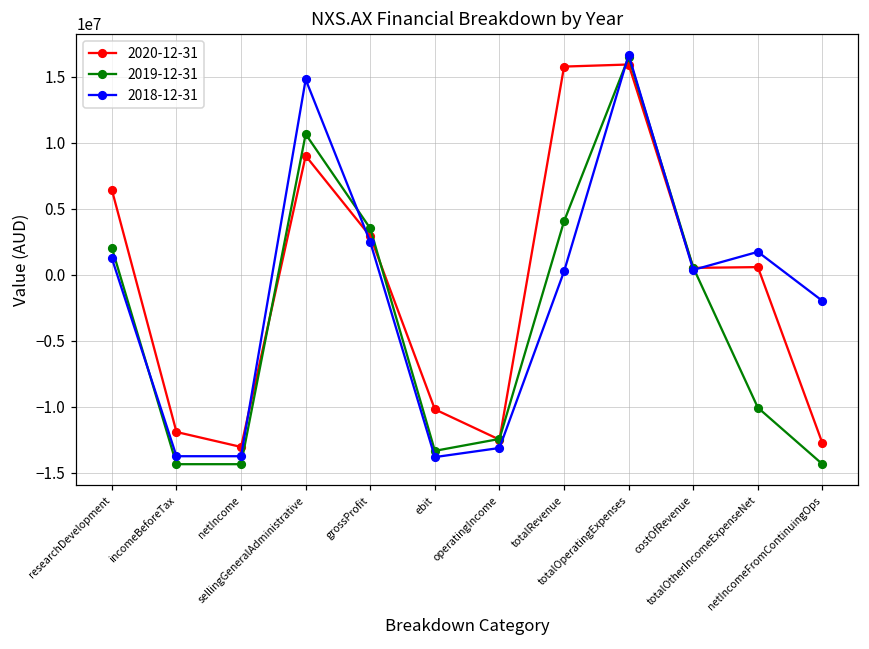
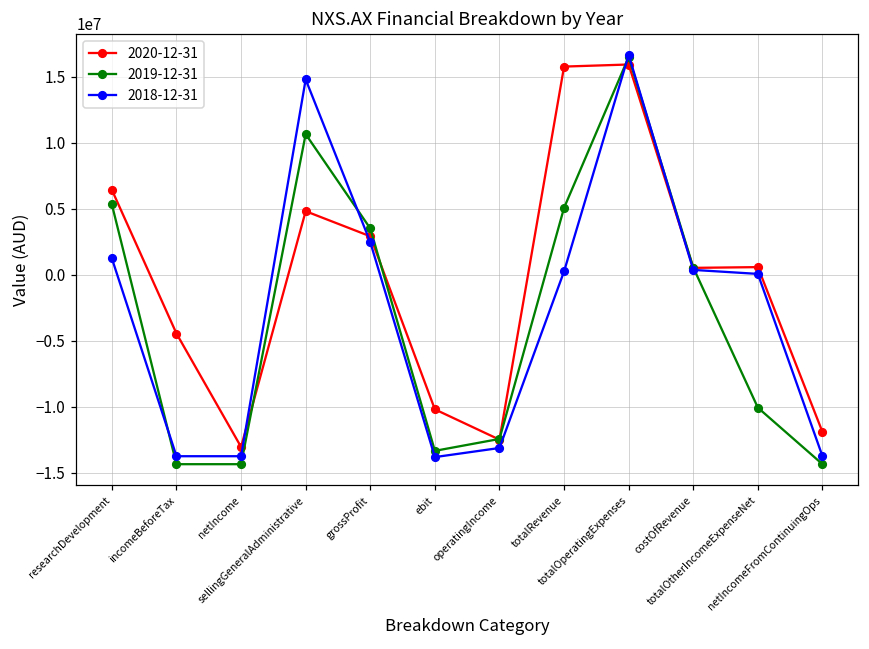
2019-12-31, researchDevelopment: 2000000 -> 5300000
2020-12-31, incomeBeforeTax: -11900000 -> -4500000
2020-12-31, sellingGeneralAdministrative: 9000000 -> 4800000
2019-12-31, totalRevenue: 4100000 -> 5100000
2018-12-31, totalOtherIncomeExpenseNet: 1700000 -> 100000
2020-12-31, netIncomeFromContinuingOps: -12800000 -> -11900000
2018-12-31, netIncomeFromContinuingOps: -2000000 -> -13700000
